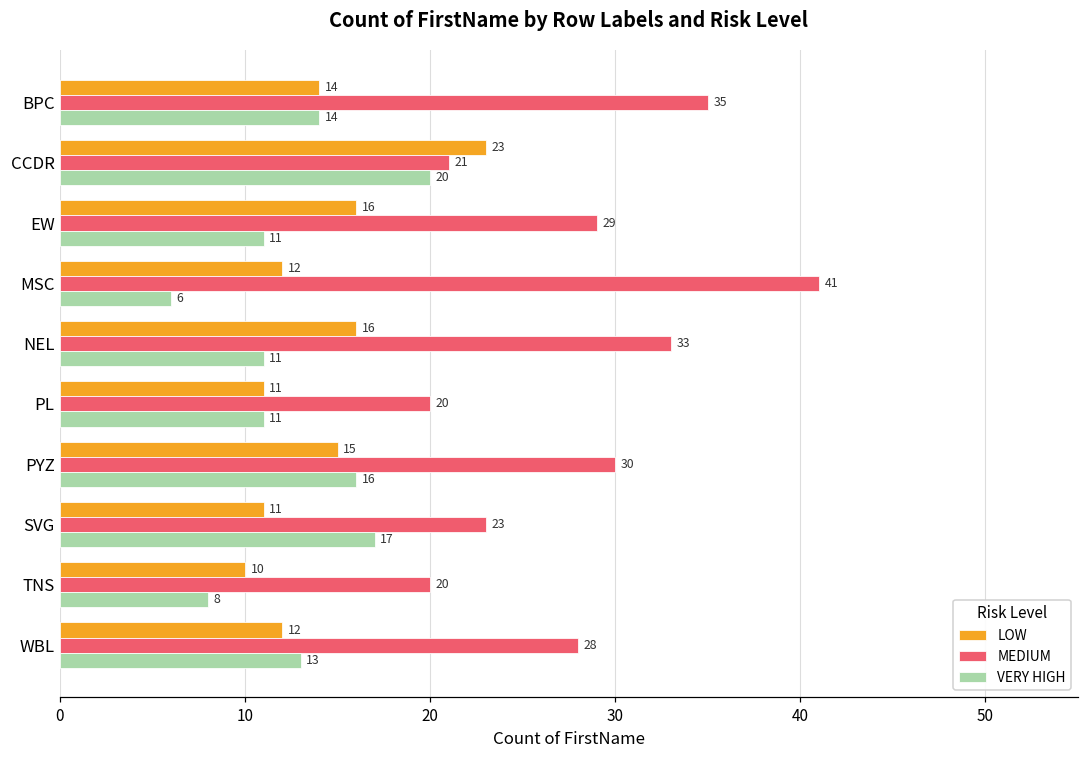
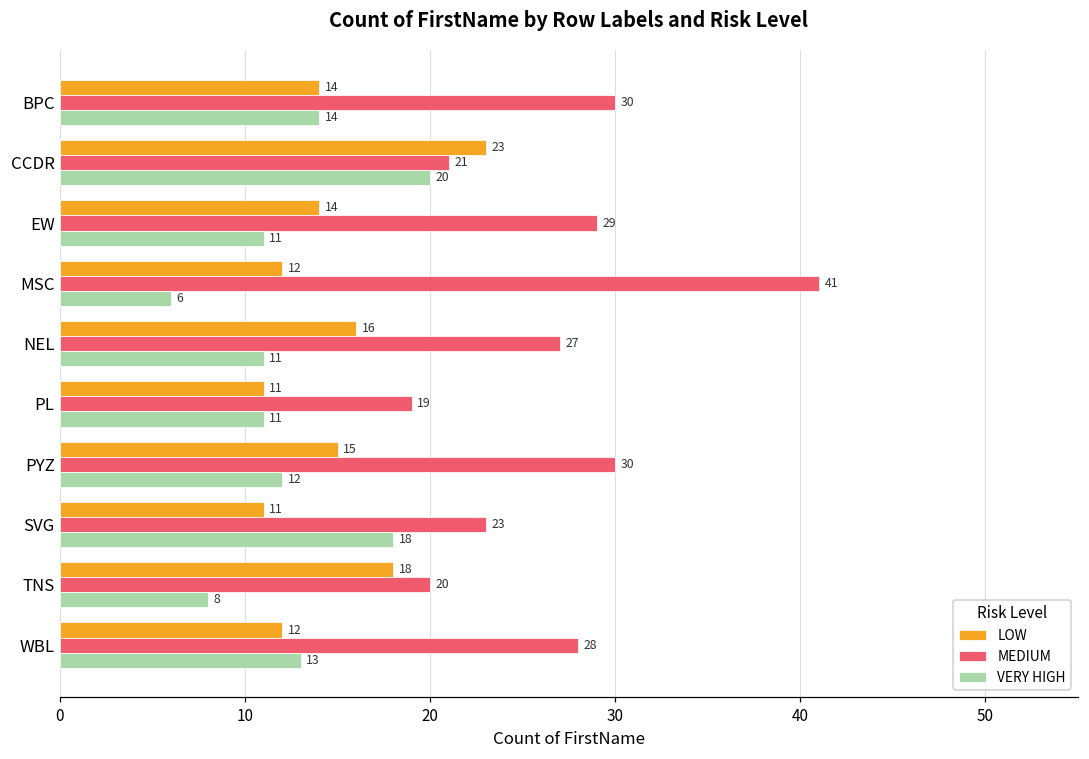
MEDIUM, BPC: 35 -> 30
LOW, EW: 16 -> 14
MEDIUM, NEL: 33 -> 27
MEDIUM, PL: 20 -> 19
VERY HIGH, PYZ: 16 -> 12
VERY HIGH, SVG: 17 -> 18
LOW, TNS: 10 -> 18
